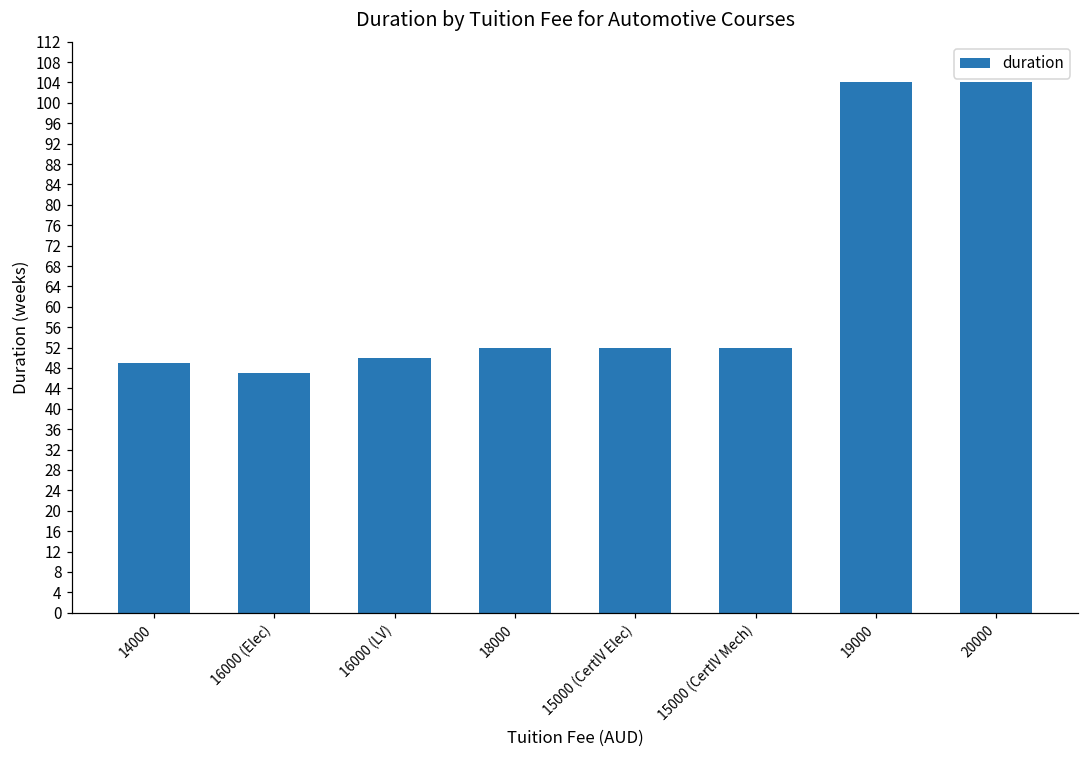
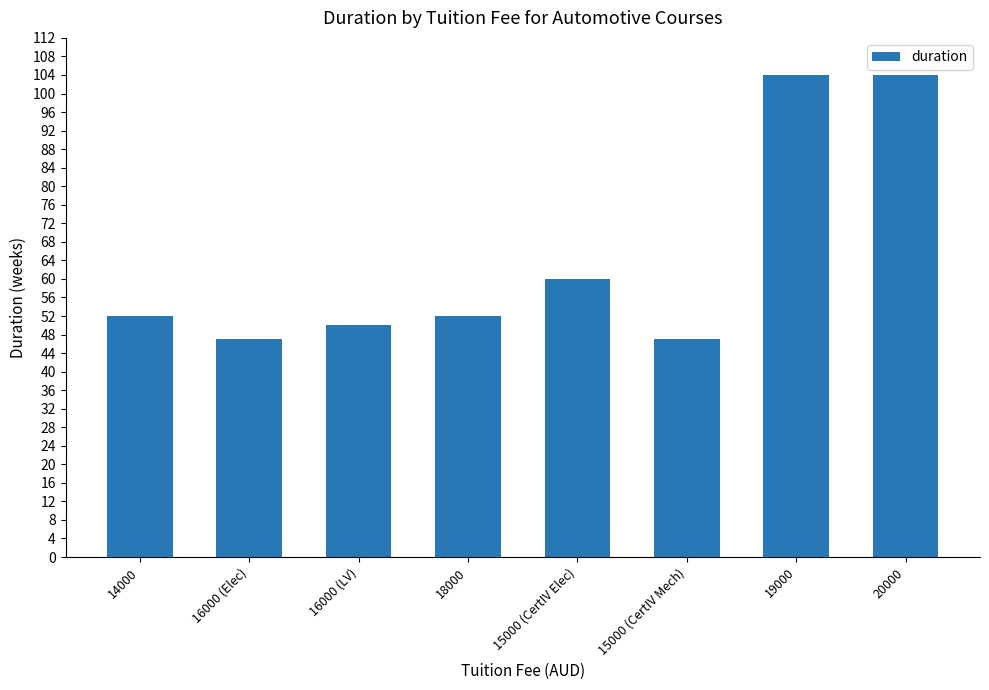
14000: 49 -> 52
15000 (CertIV Elec): 52 -> 60
15000 (CertIV Mech): 52 -> 47
